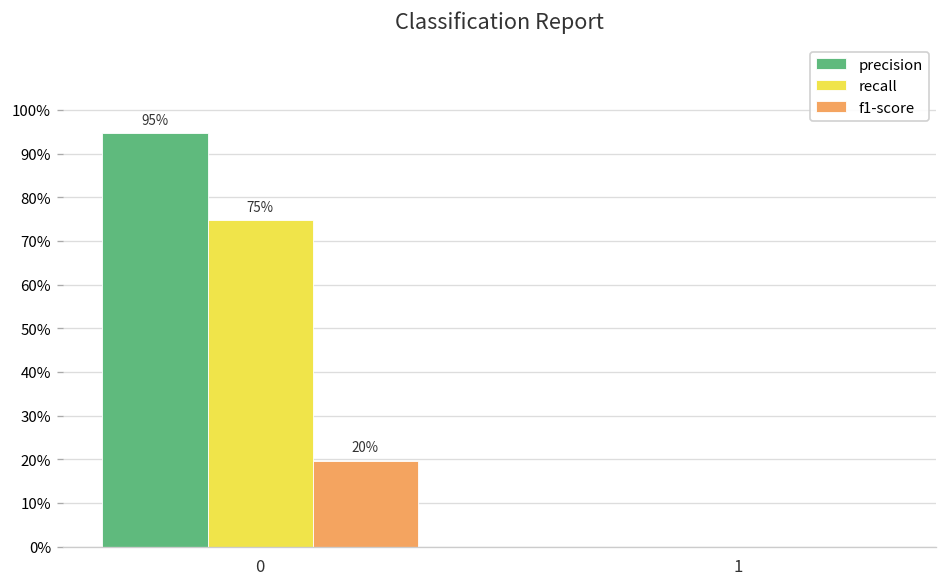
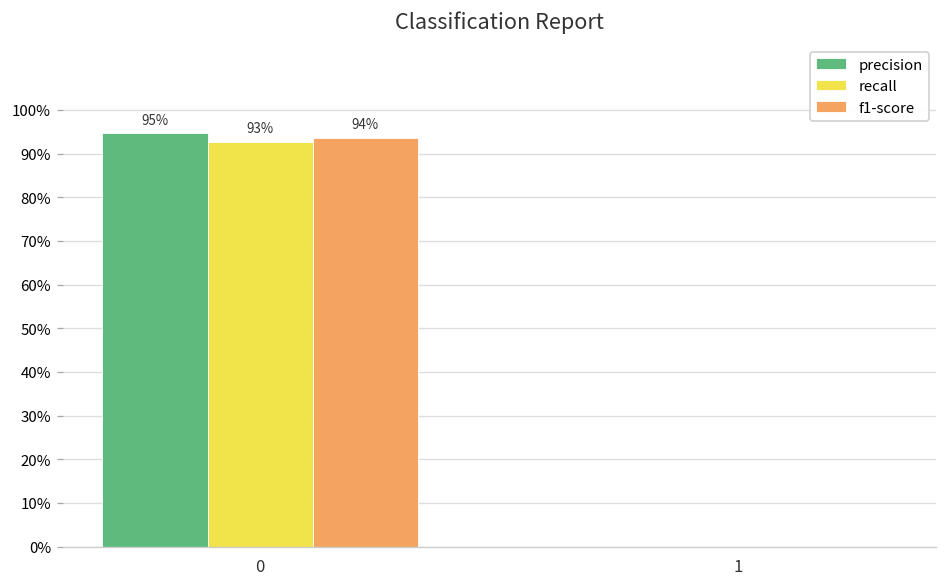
recall, 0: 75% -> 93%
f1-score, 0: 20% -> 94%
